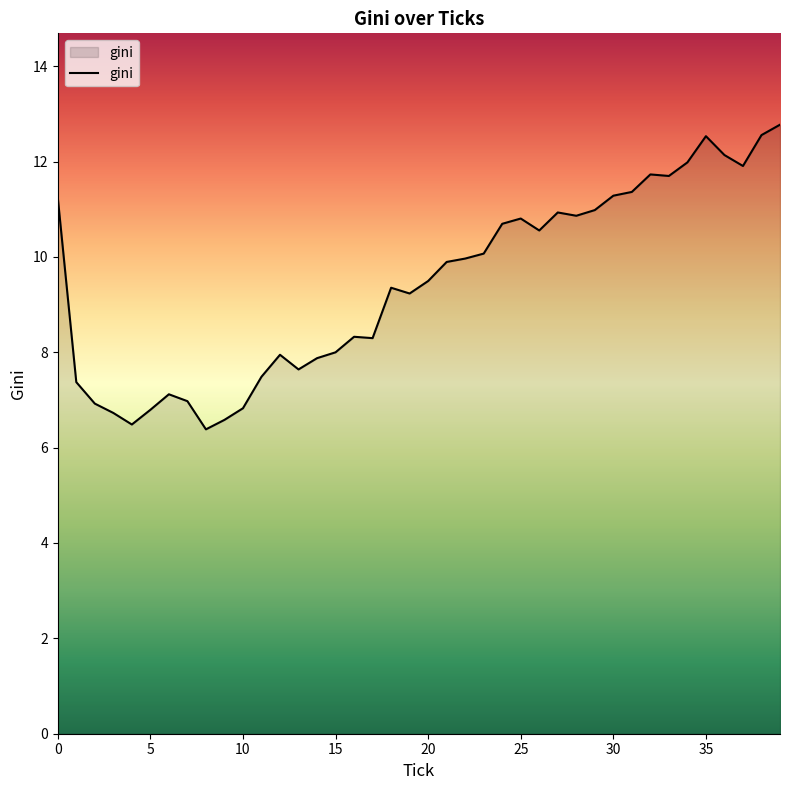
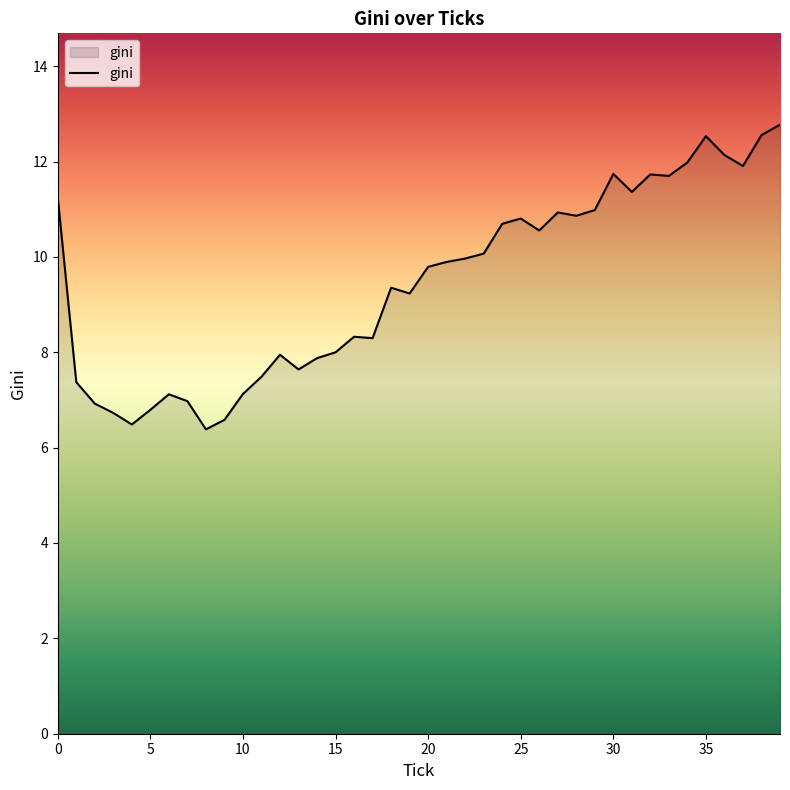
10: 6.8 -> 7.1
20: 9.5 -> 9.8
30: 11.3 -> 11.7
